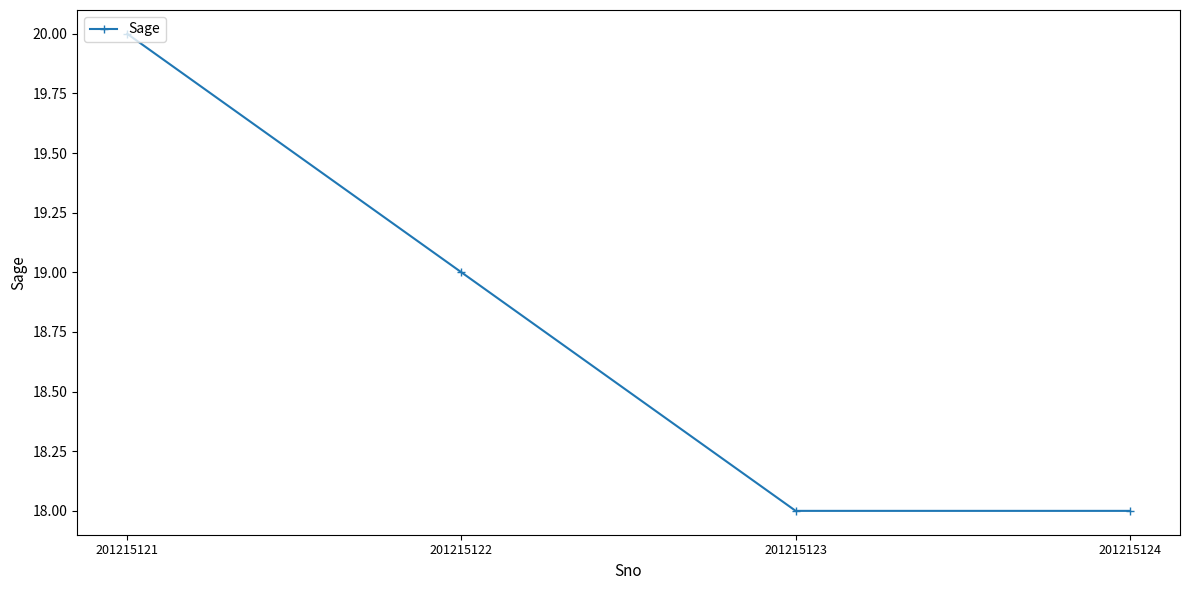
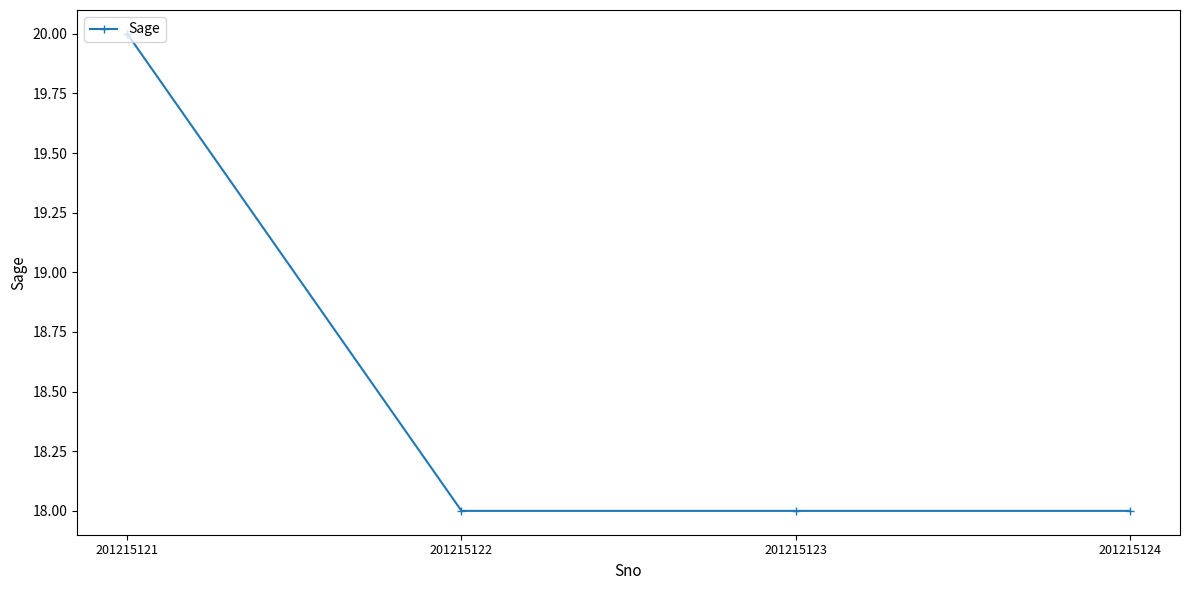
201215122: 19 -> 18
